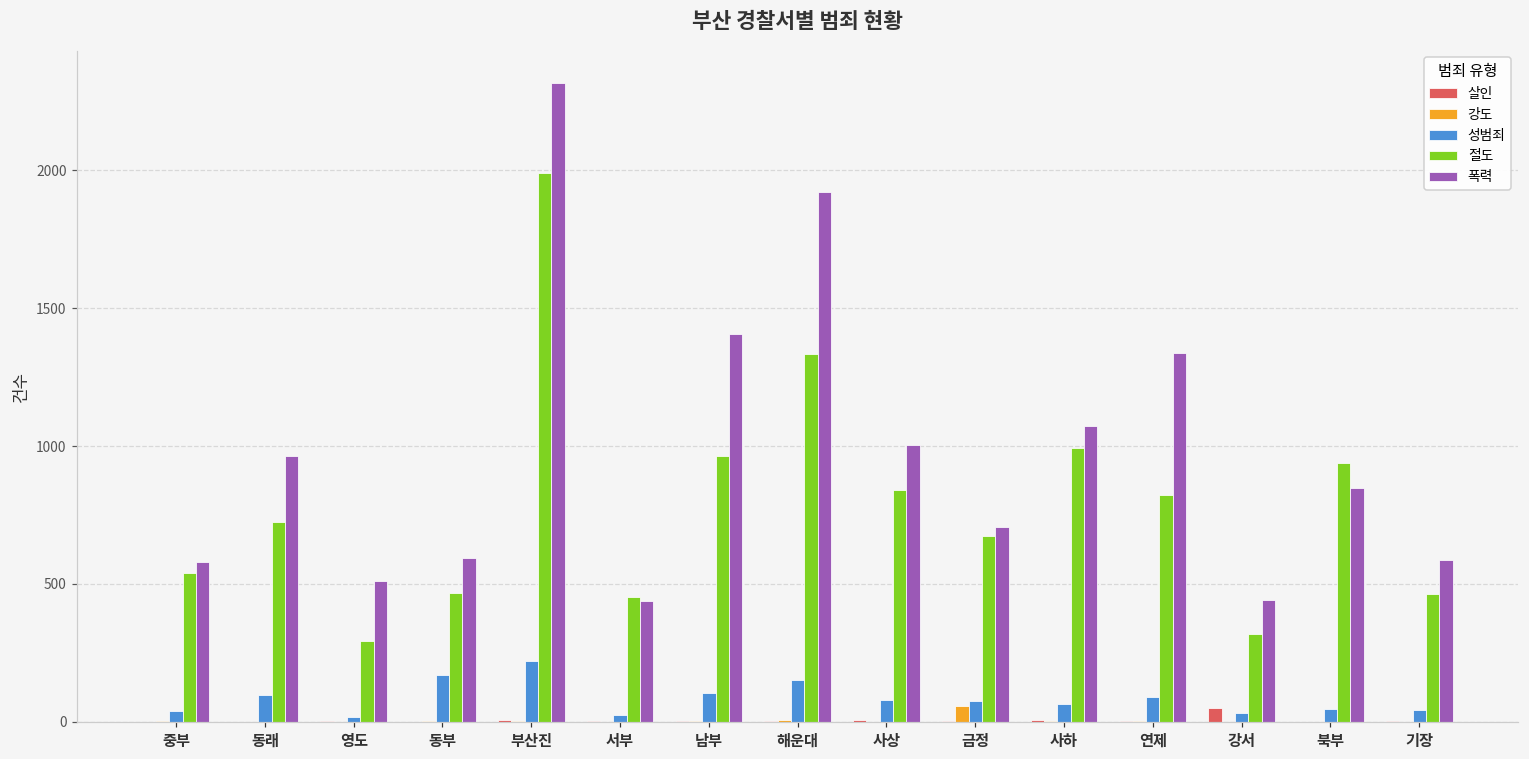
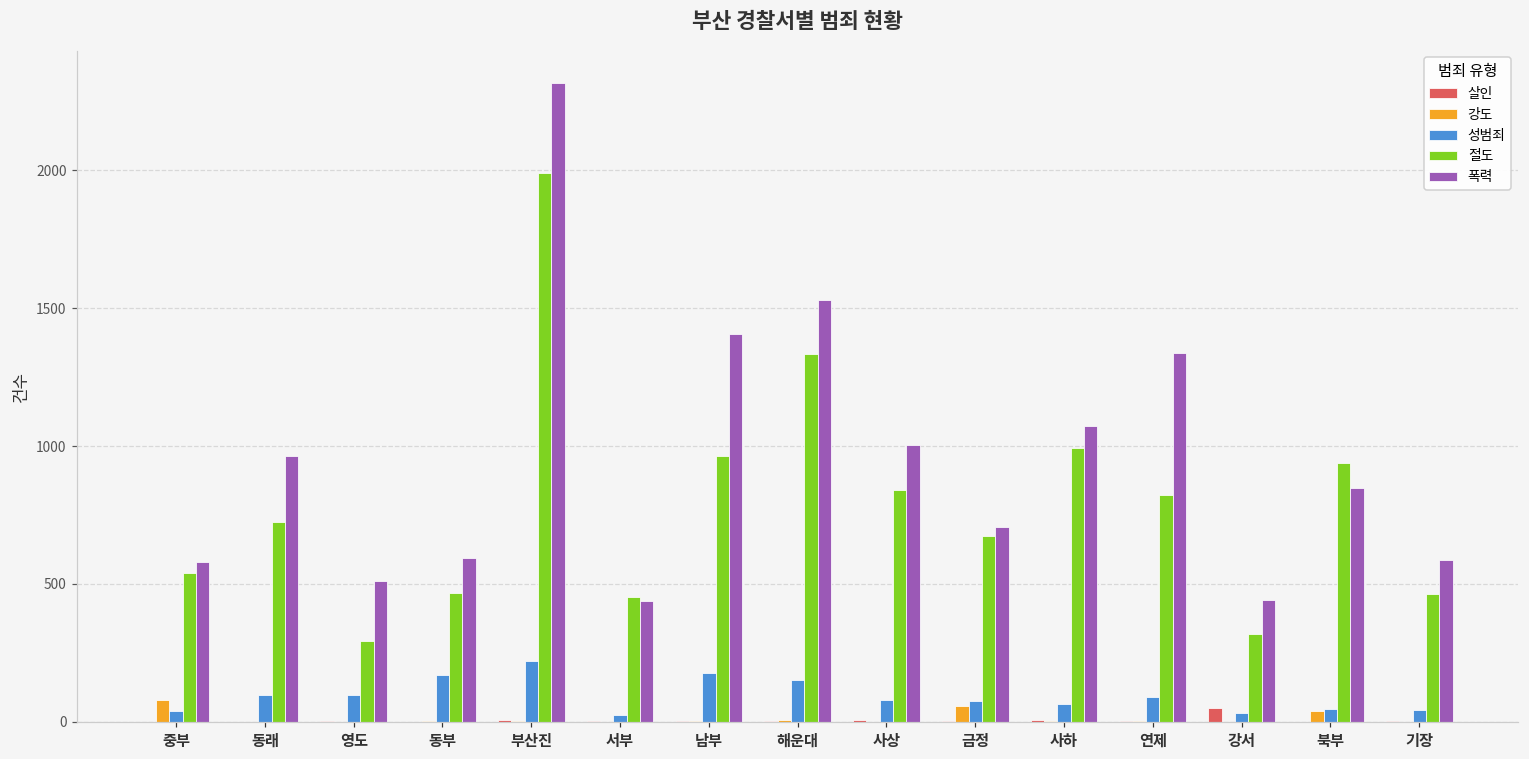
강도, 중부: 0 -> 80
성범죄, 영도: 20 -> 100
성범죄, 남부: 110 -> 180
폭력, 해운대: 1920 -> 1530
강도, 북부: 0 -> 40
